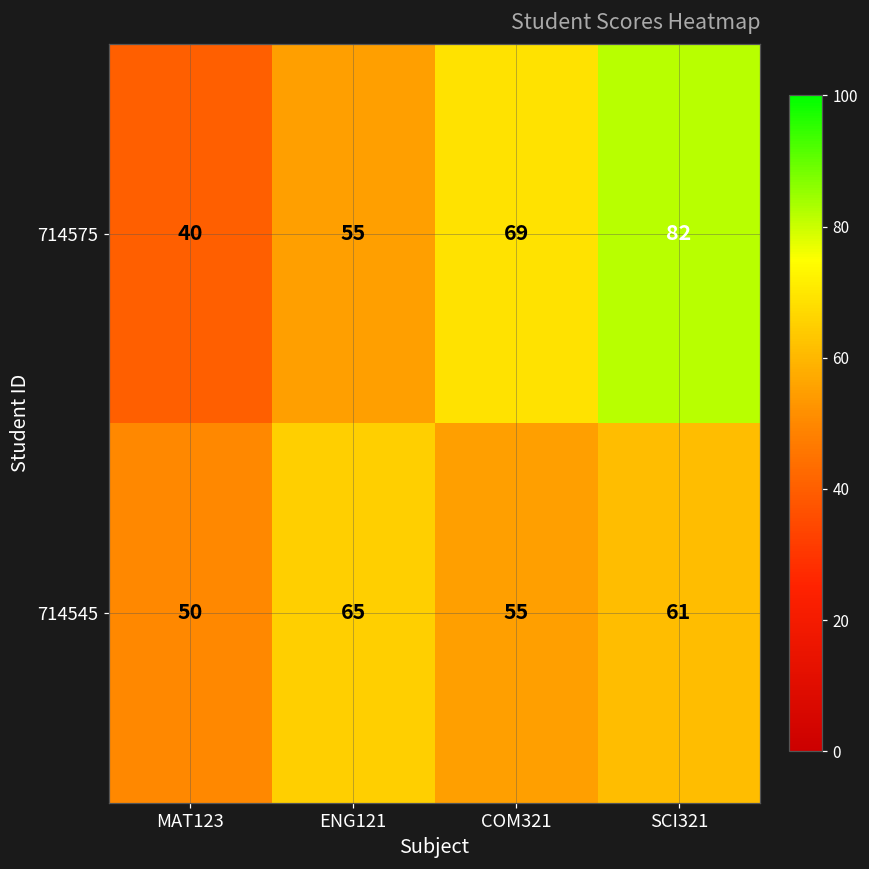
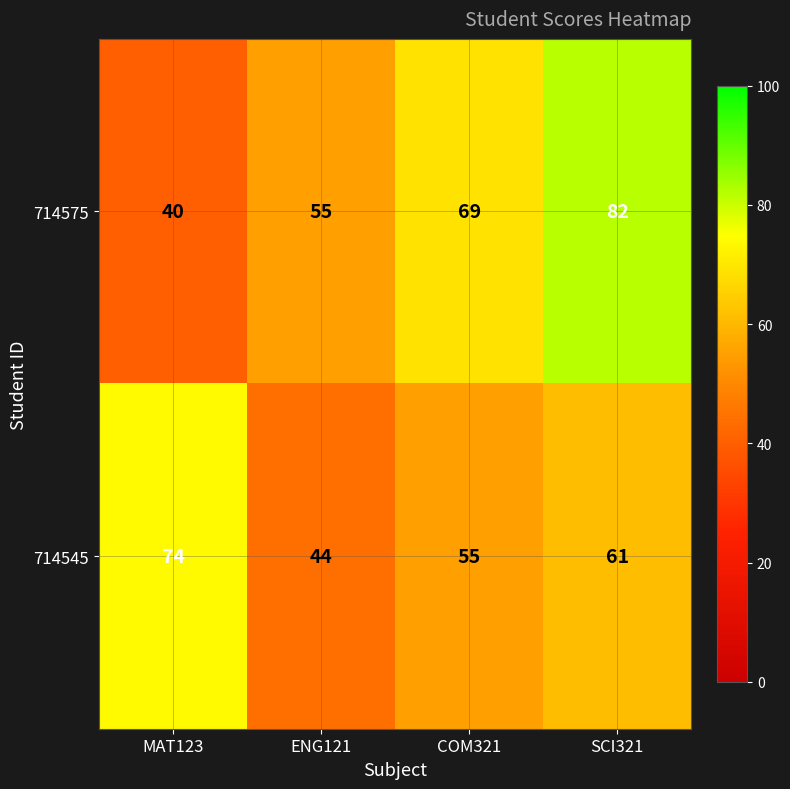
714545, MAT123: 50 -> 74
714545, ENG121: 65 -> 44
